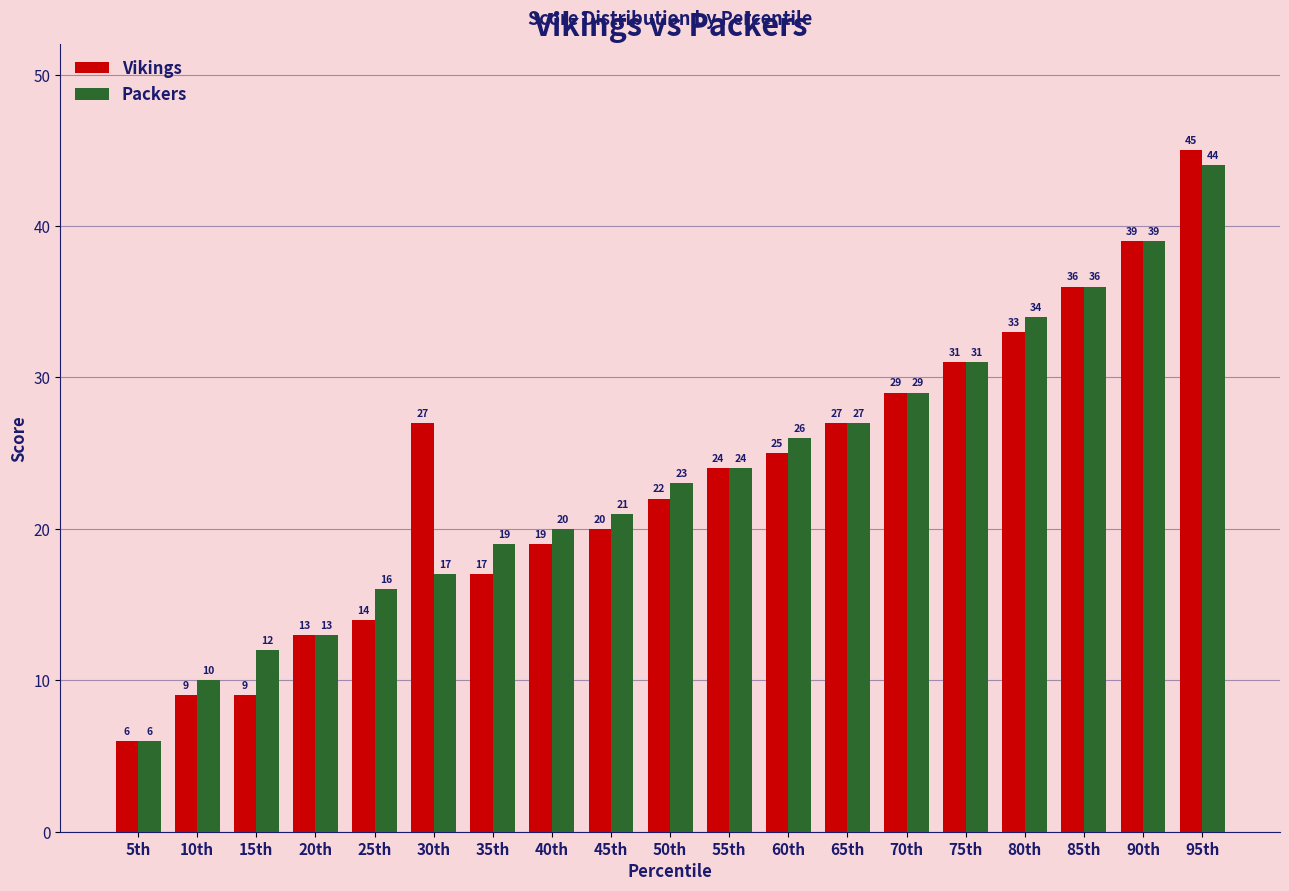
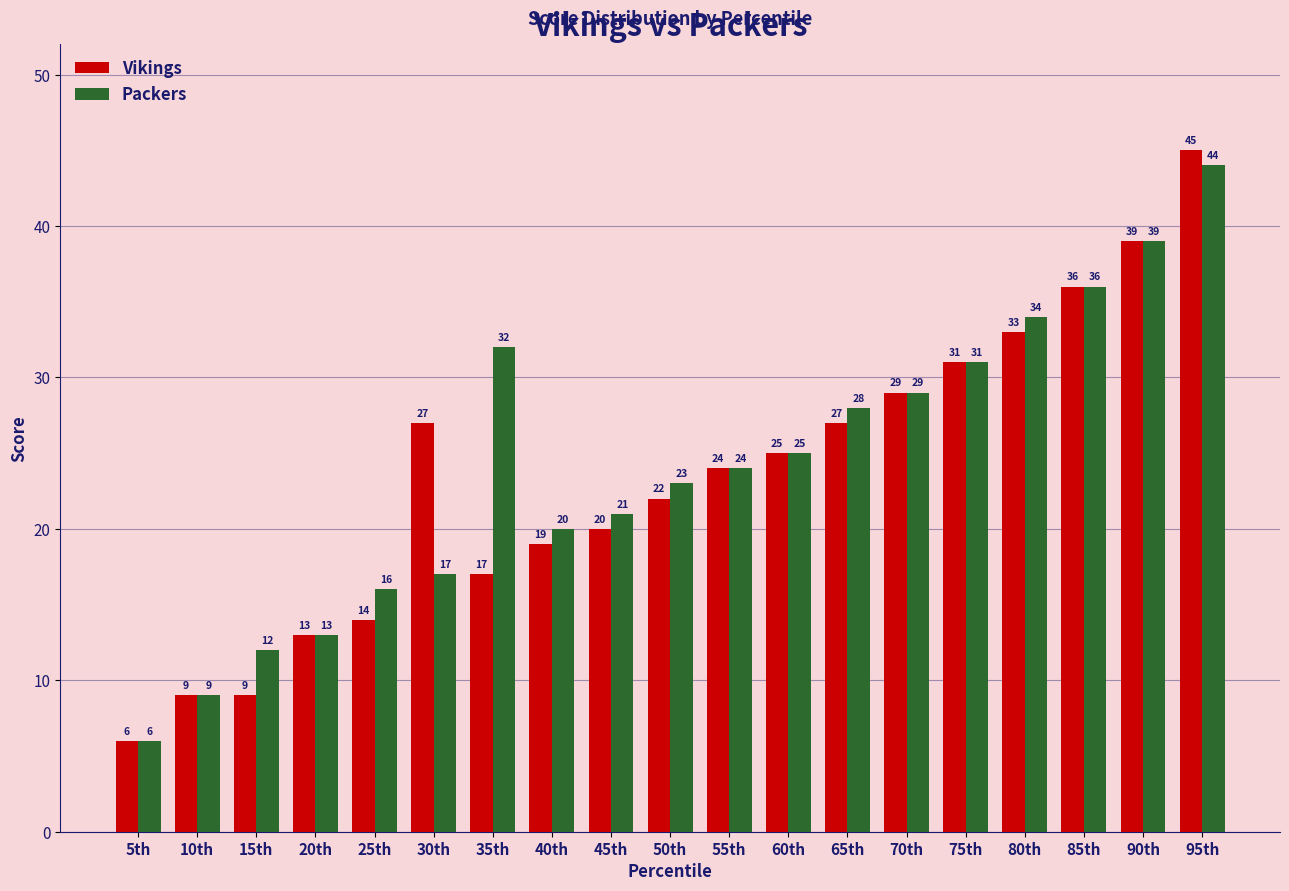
Packers, 10th: 10 -> 9
Packers, 35th: 19 -> 32
Packers, 60th: 26 -> 25
Packers, 65th: 27 -> 28
